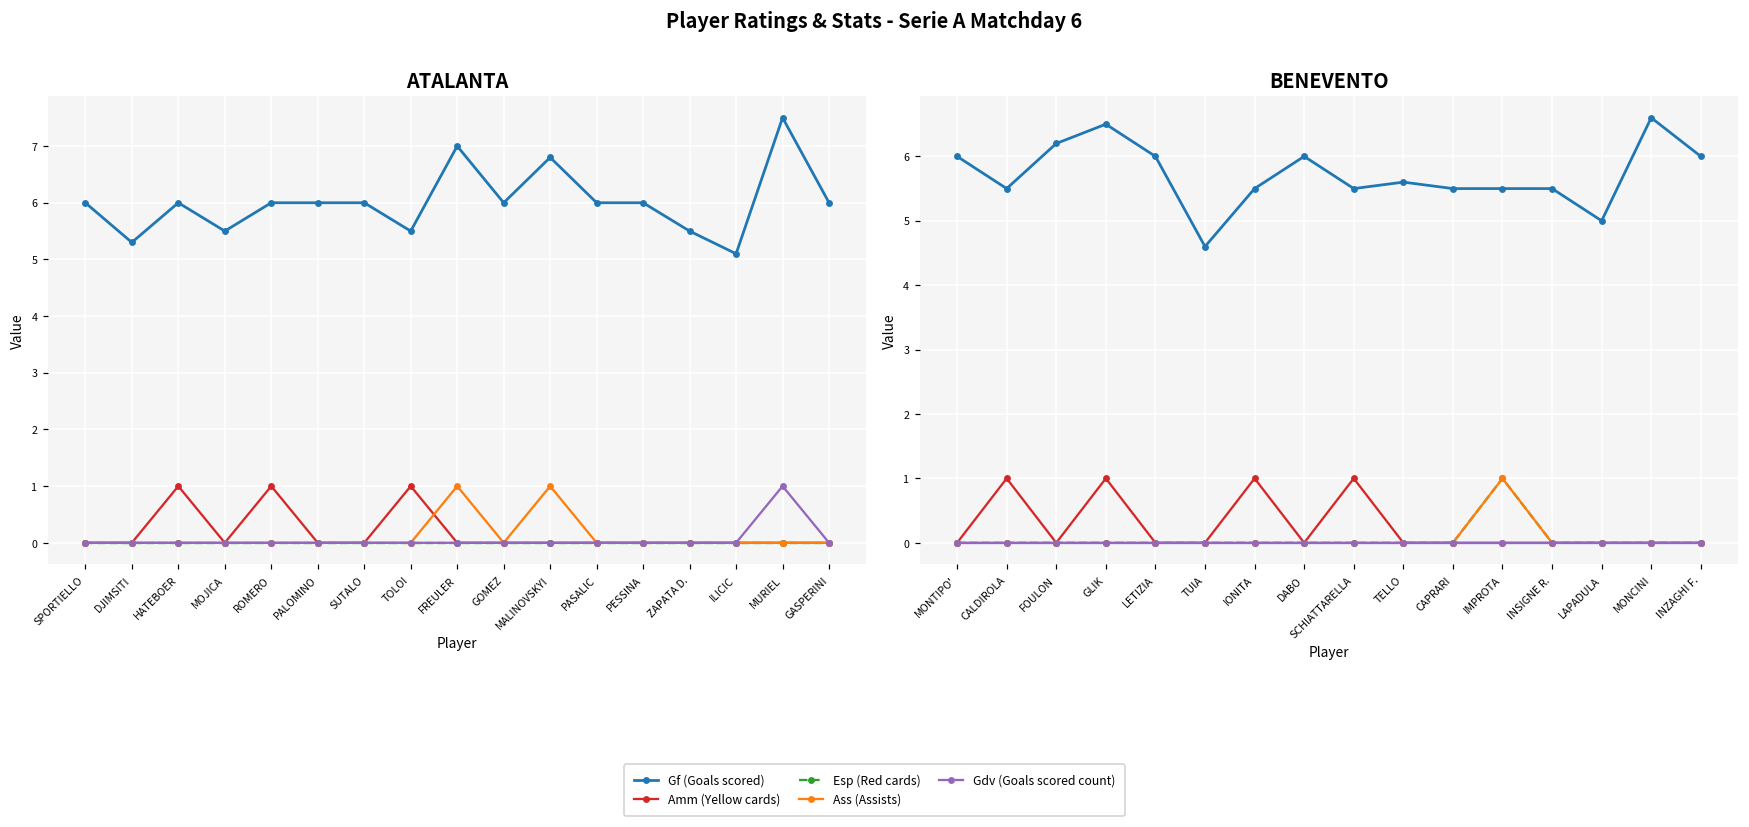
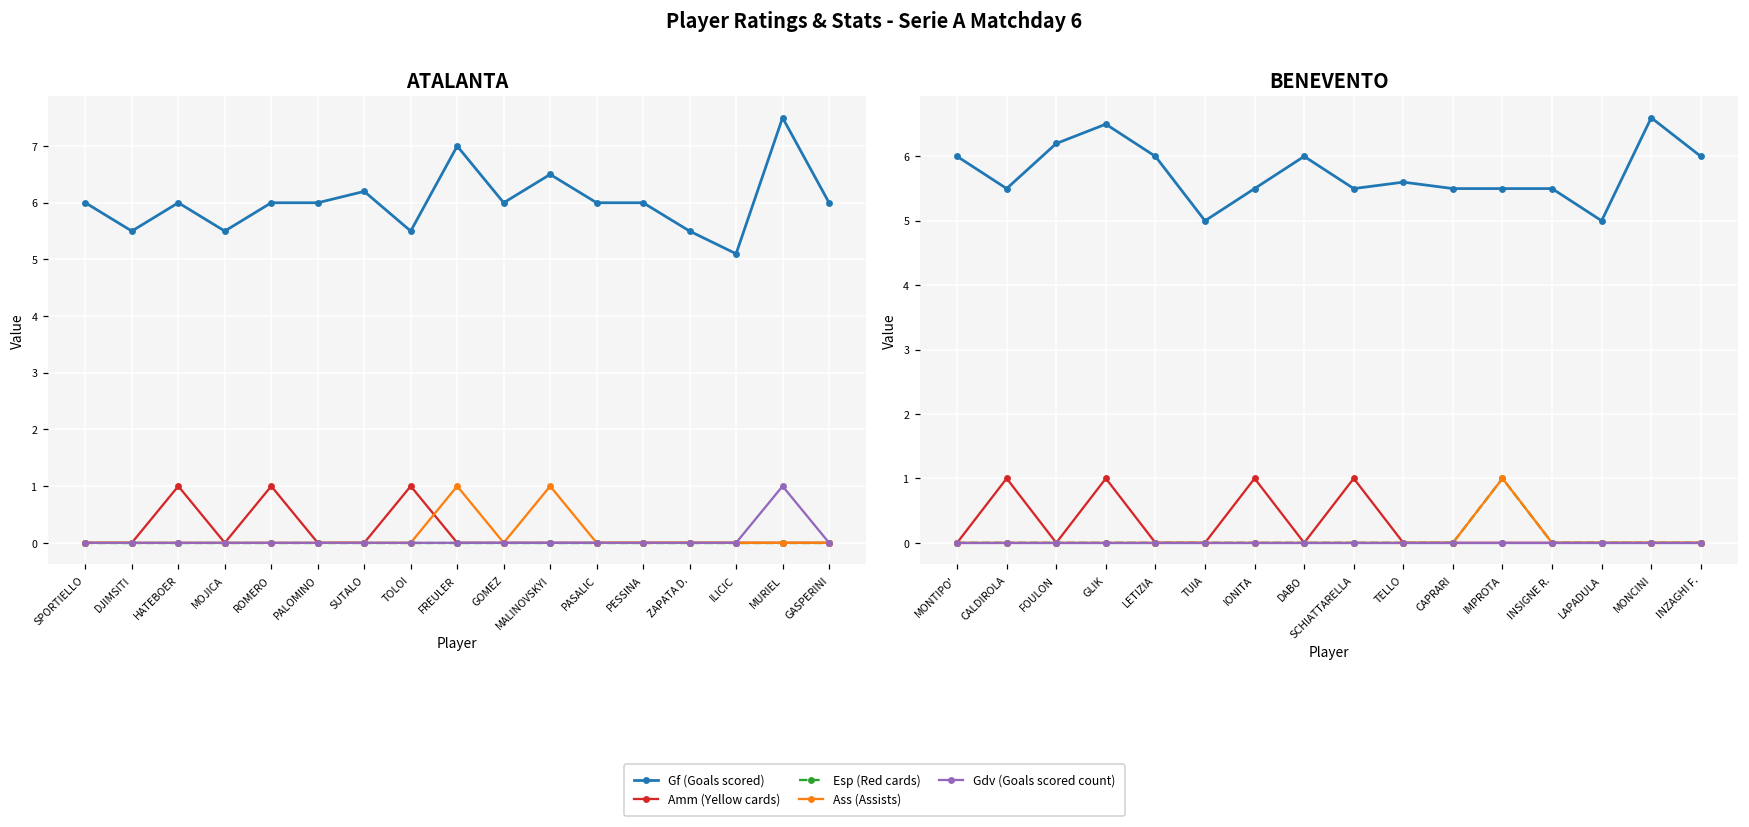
ATALANTA, Gf (Goals scored), DJIMSITI: 5.3 -> 5.5
ATALANTA, Gf (Goals scored), SUTALO: 6.0 -> 6.2
ATALANTA, Gf (Goals scored), MALINOVSKYI: 6.8 -> 6.5
BENEVENTO, Gf (Goals scored), TUIA: 4.6 -> 5.0
